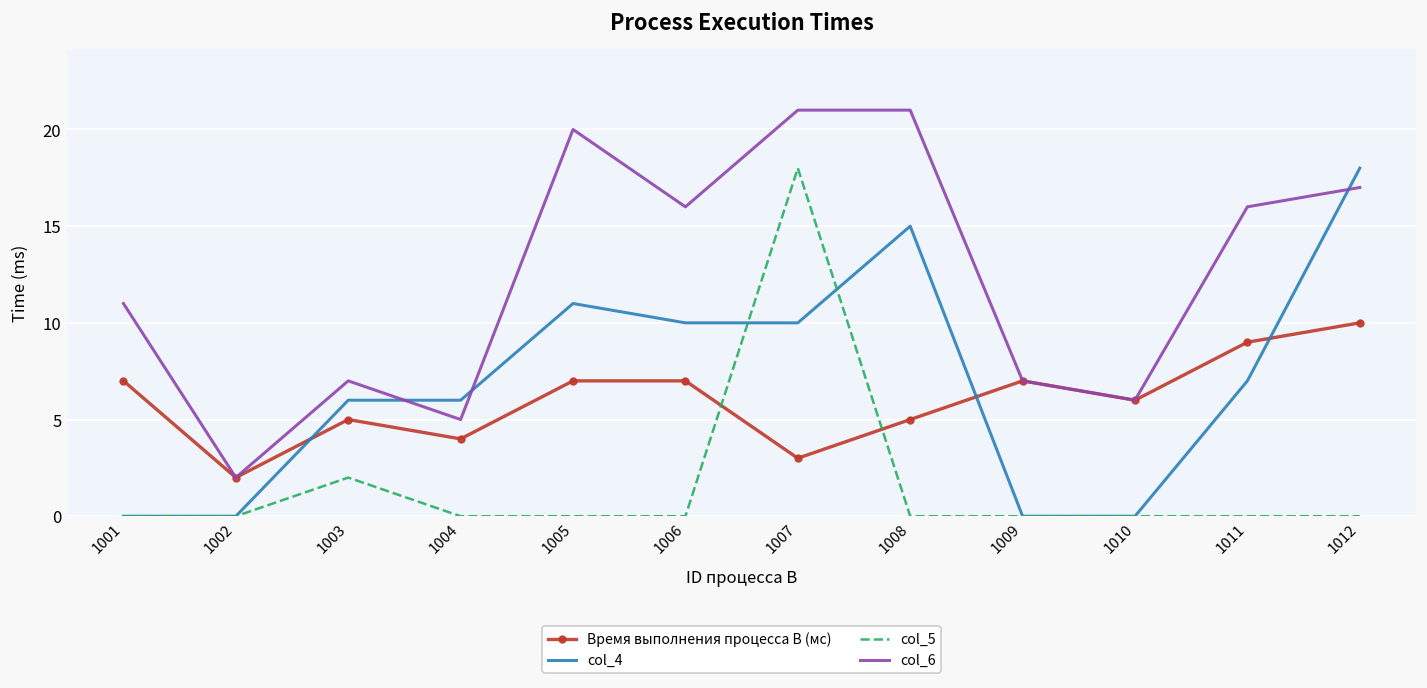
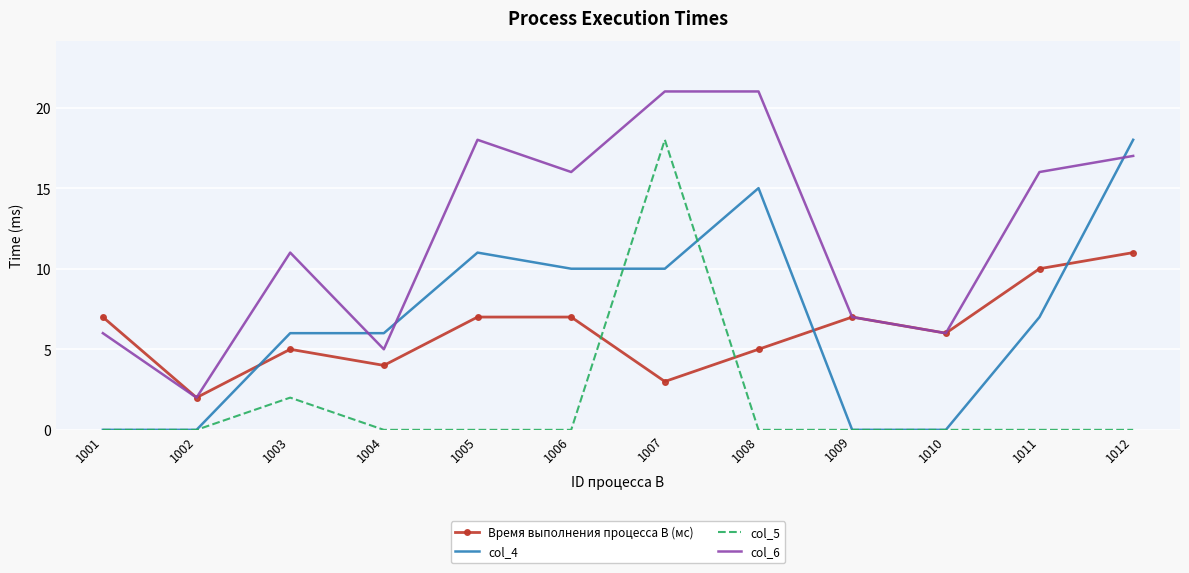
col_6, 1001: 11 -> 6
col_6, 1003: 7 -> 11
col_6, 1005: 20 -> 18
Время выполнения процесса B (мс), 1011: 9 -> 10
Время выполнения процесса B (мс), 1012: 10 -> 11
